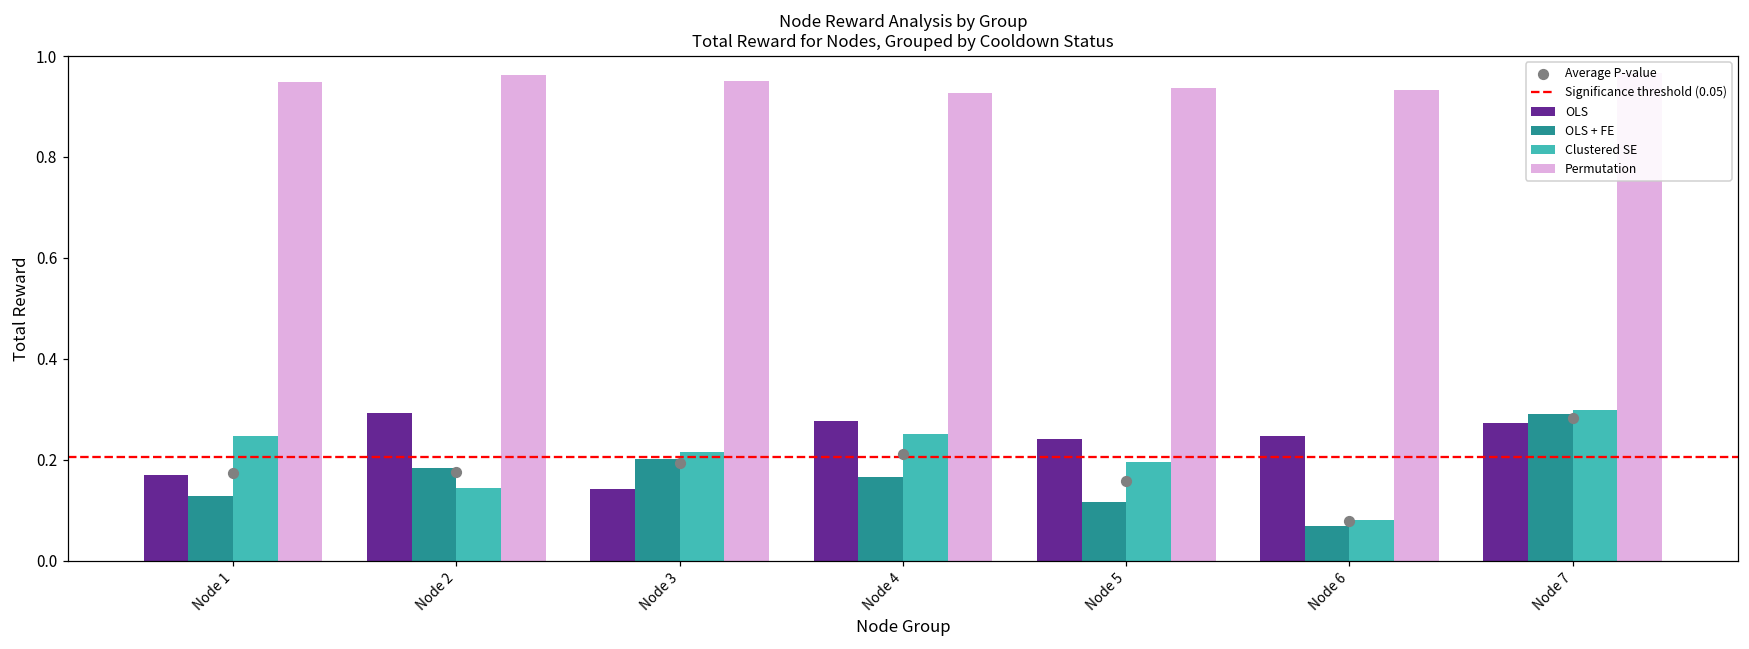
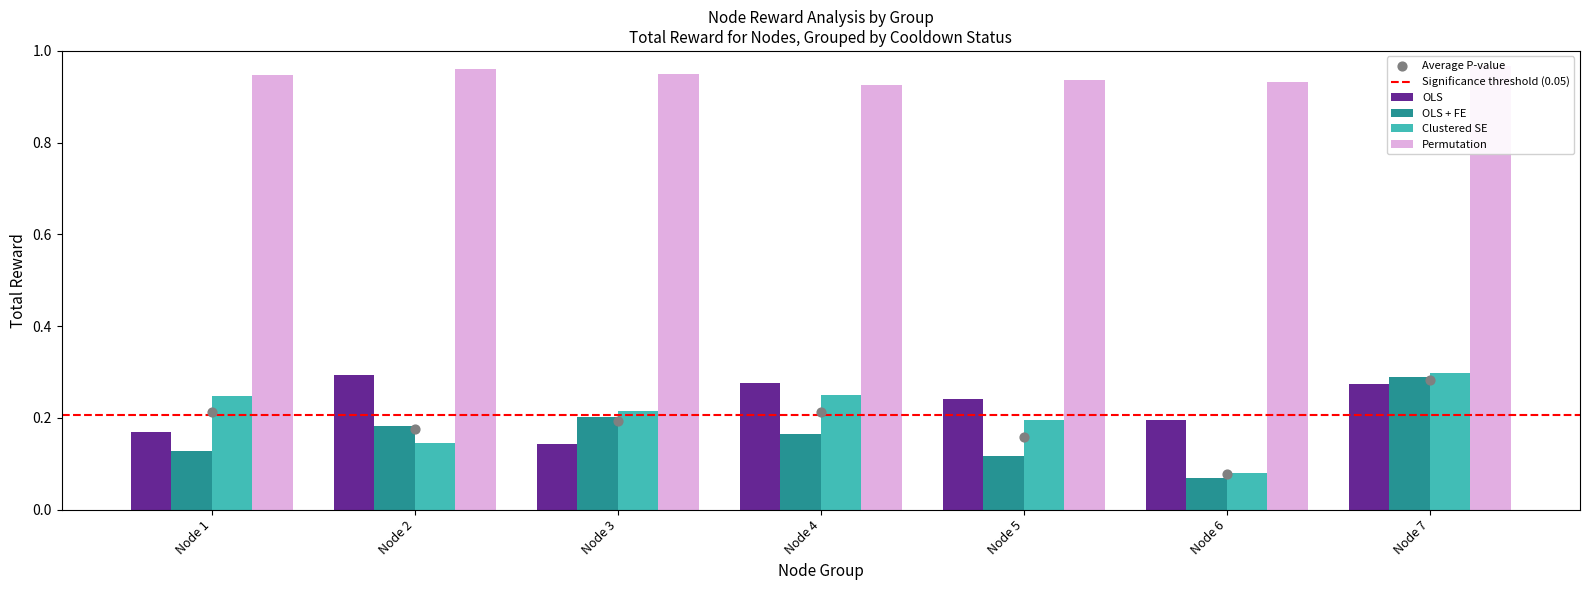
Average P-value, Node 1: 0.17 -> 0.21
OLS, Node 6: 0.25 -> 0.20
